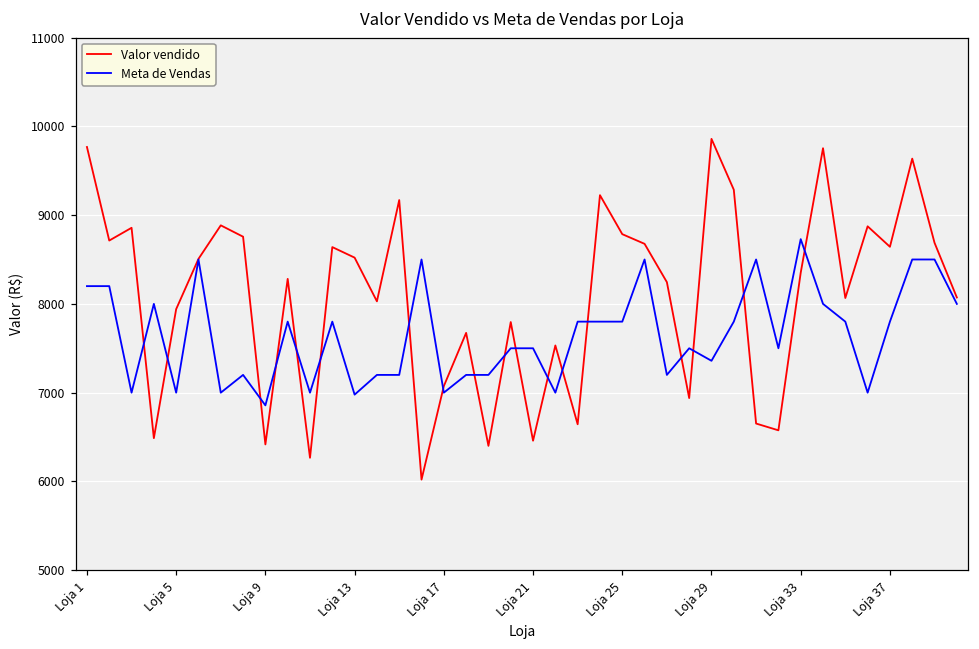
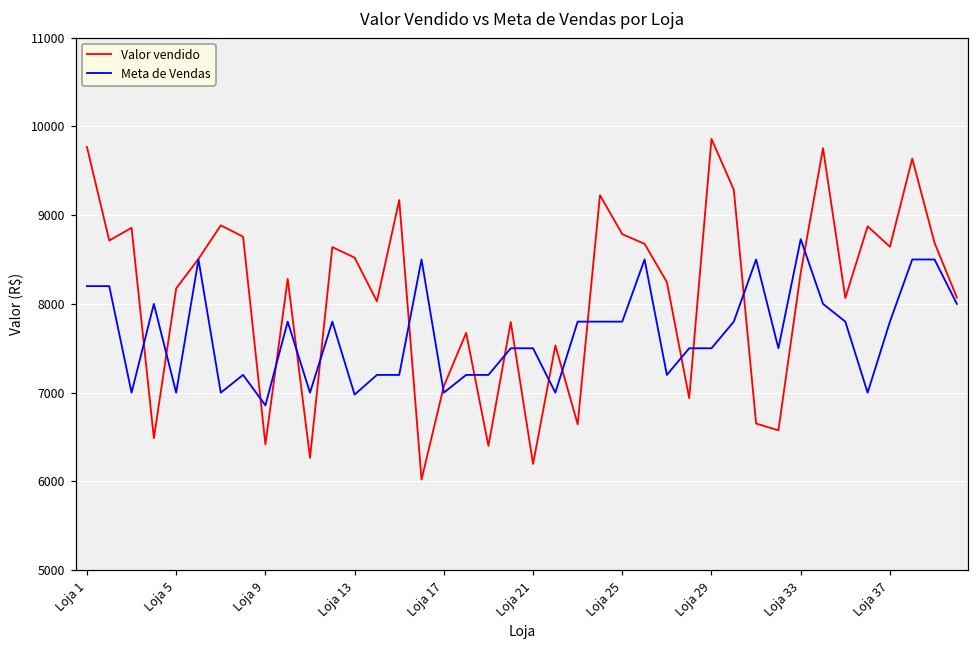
Valor vendido, Loja 5: 7900 -> 8200
Valor vendido, Loja 21: 6500 -> 6200
Meta de Vendas, Loja 29: 7400 -> 7500
